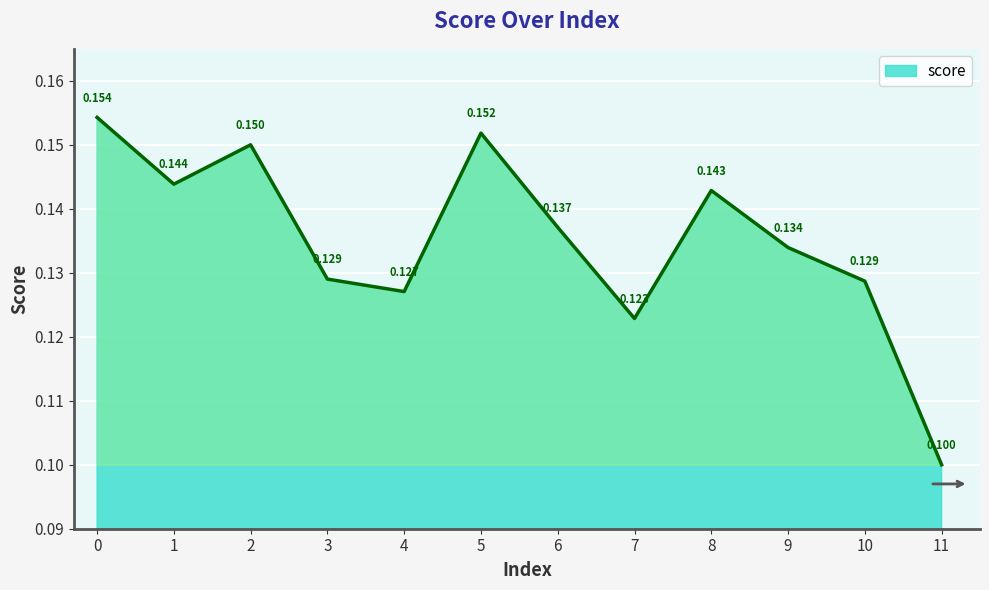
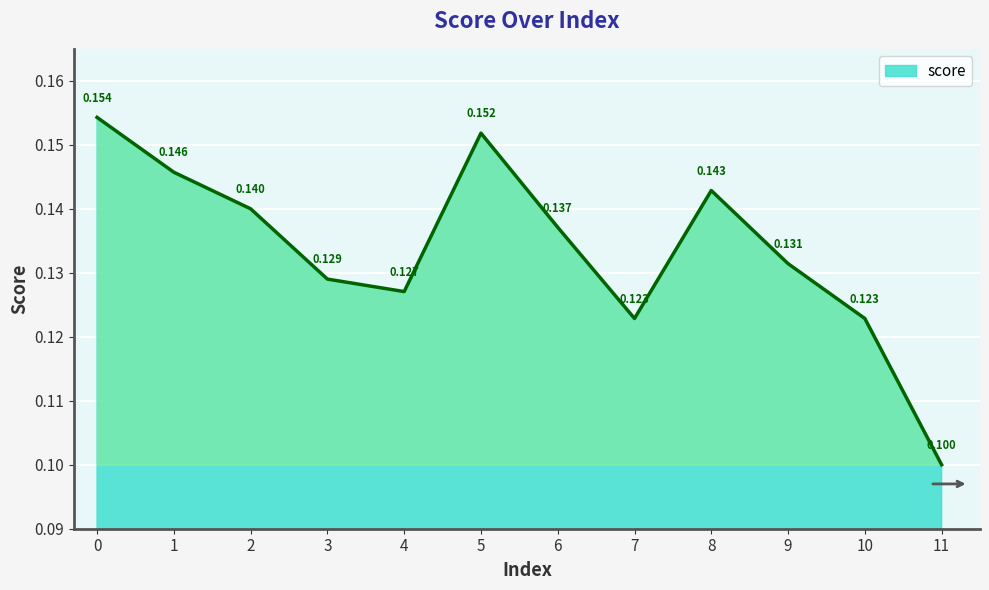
1: 0.144 -> 0.146
2: 0.150 -> 0.140
9: 0.134 -> 0.131
10: 0.129 -> 0.123
